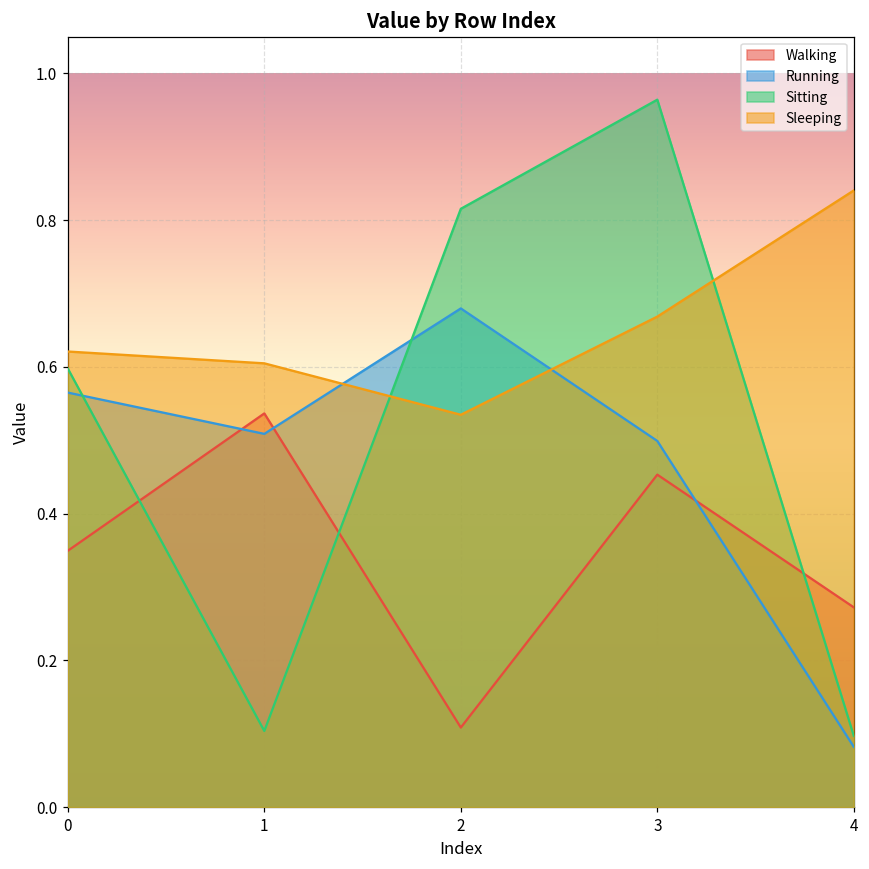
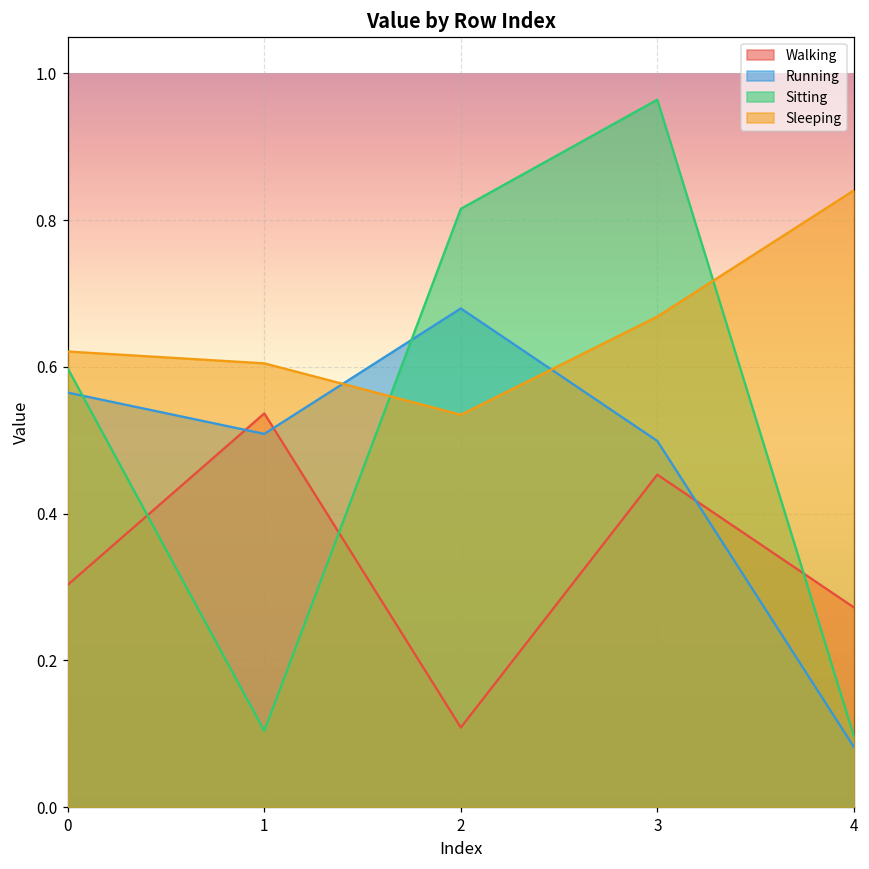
Walking, 0: 0.35 -> 0.30
